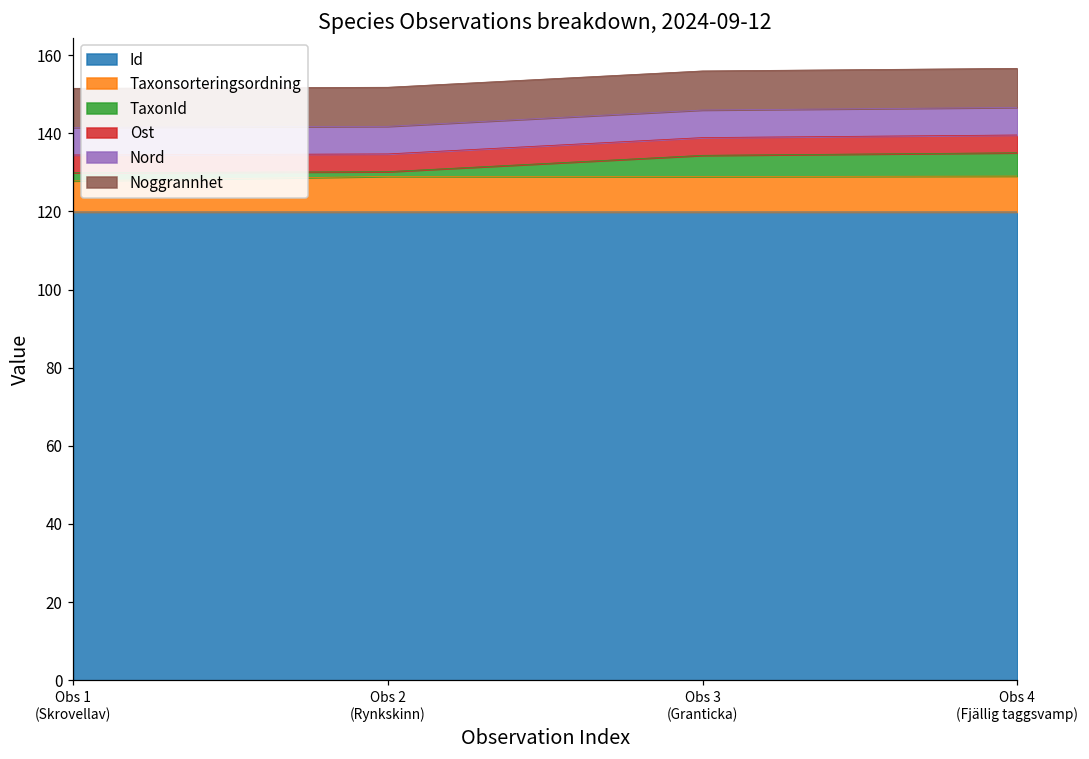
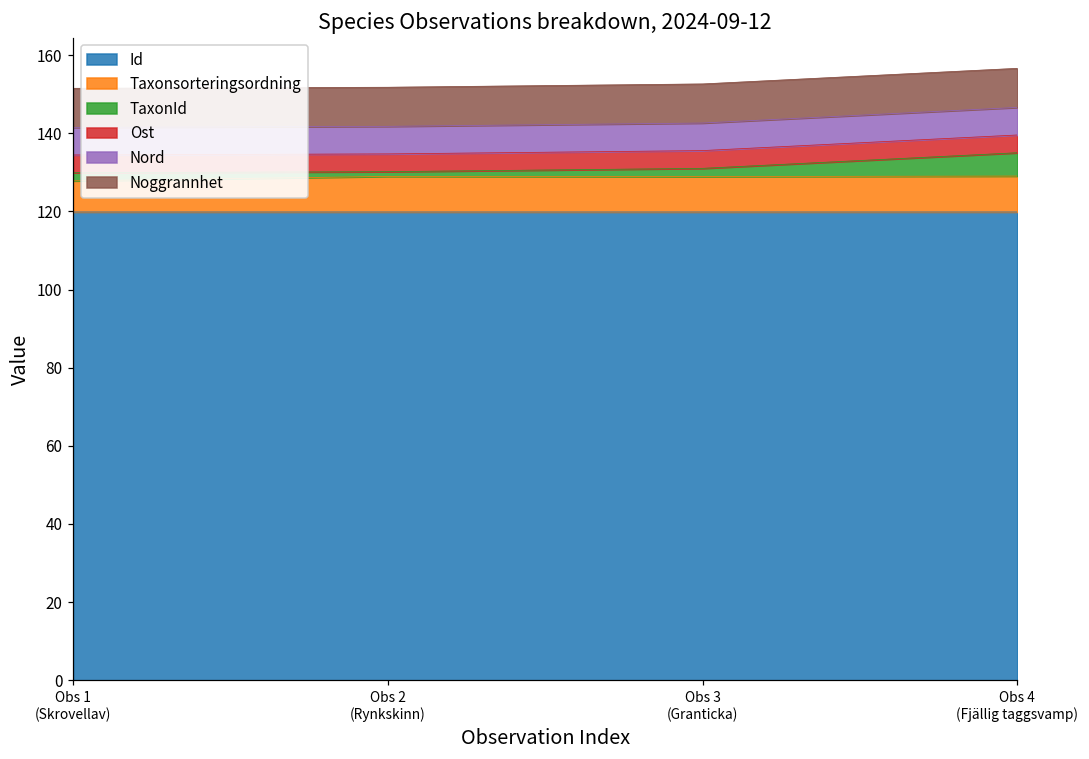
TaxonId, Obs 3 (Granticka): 5 -> 2
